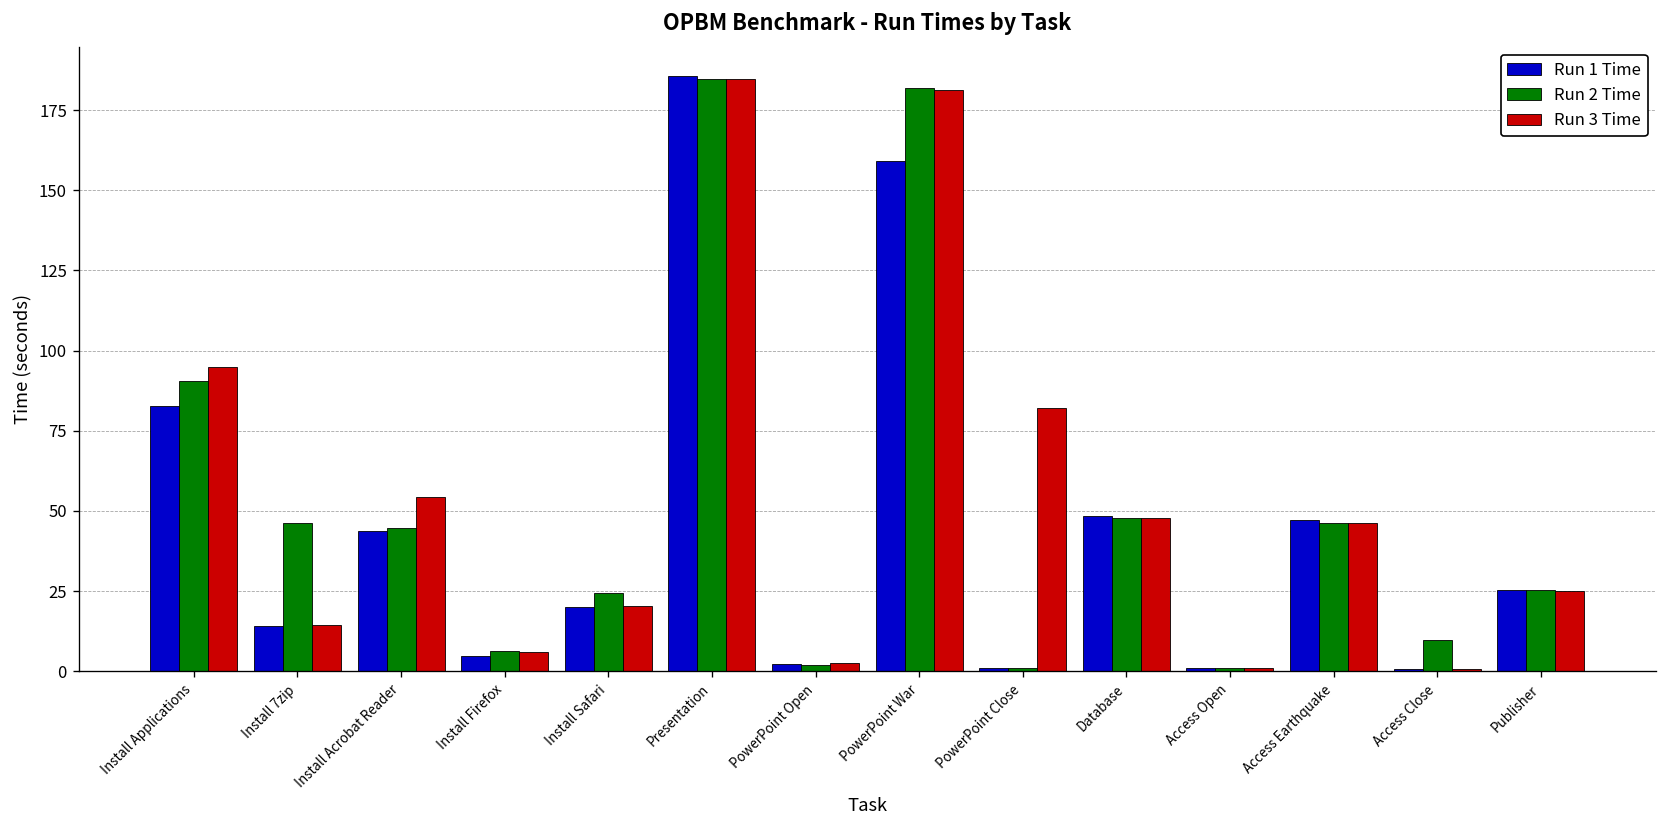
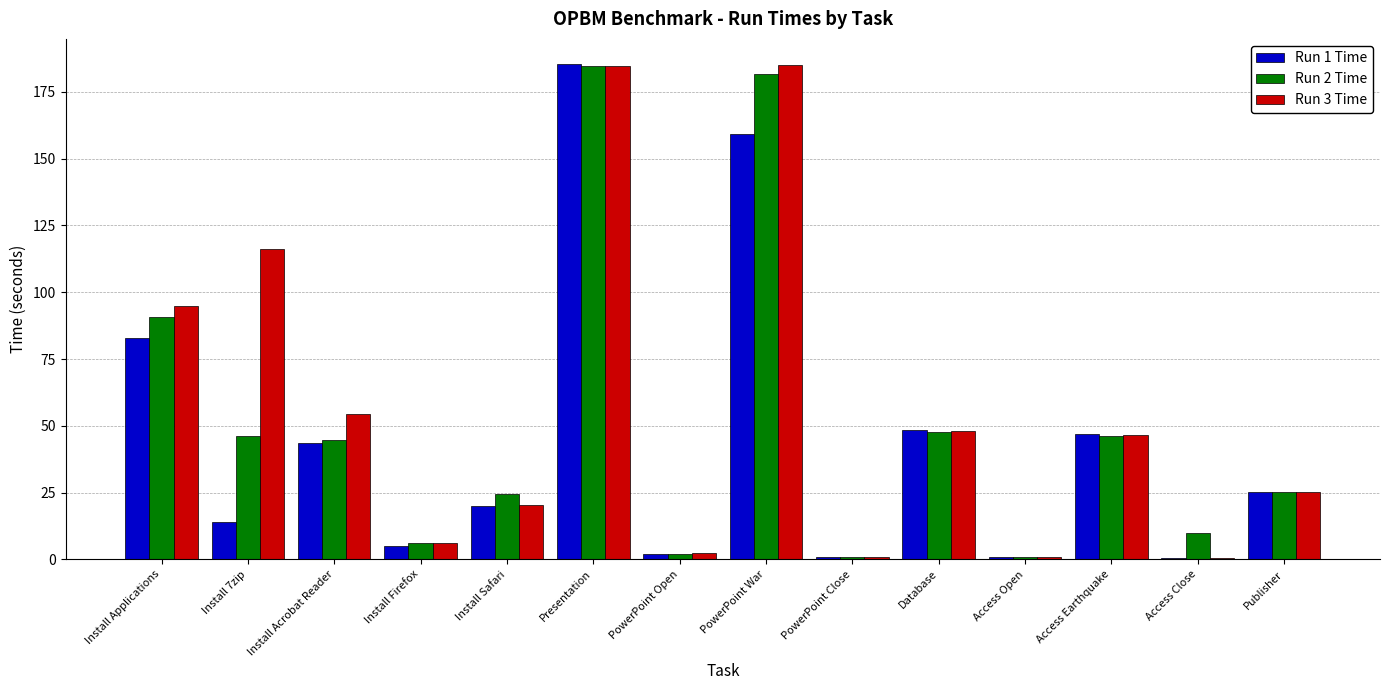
Run 3 Time, Install 7zip: 14 -> 116
Run 3 Time, PowerPoint War: 181 -> 185
Run 3 Time, PowerPoint Close: 82 -> 1
